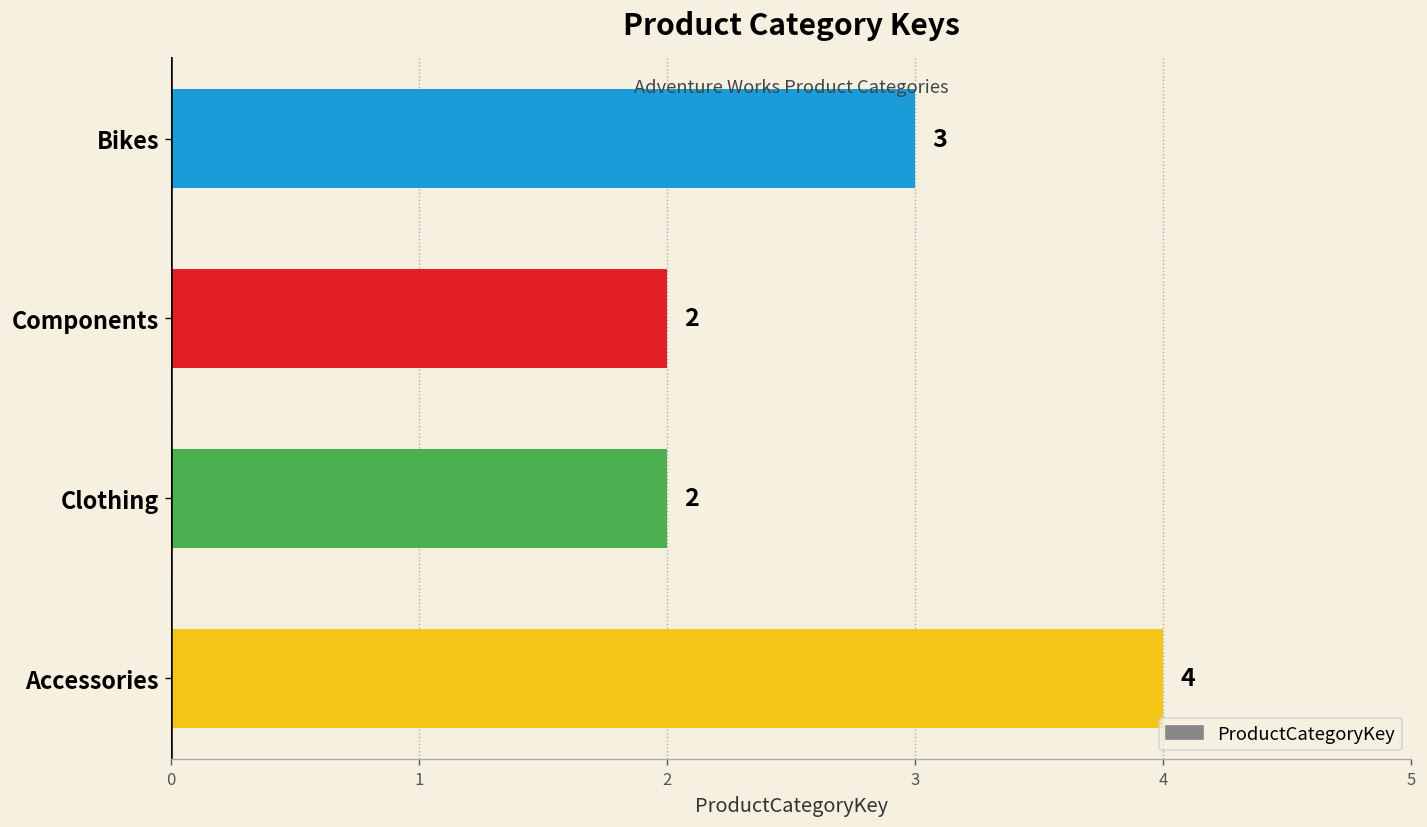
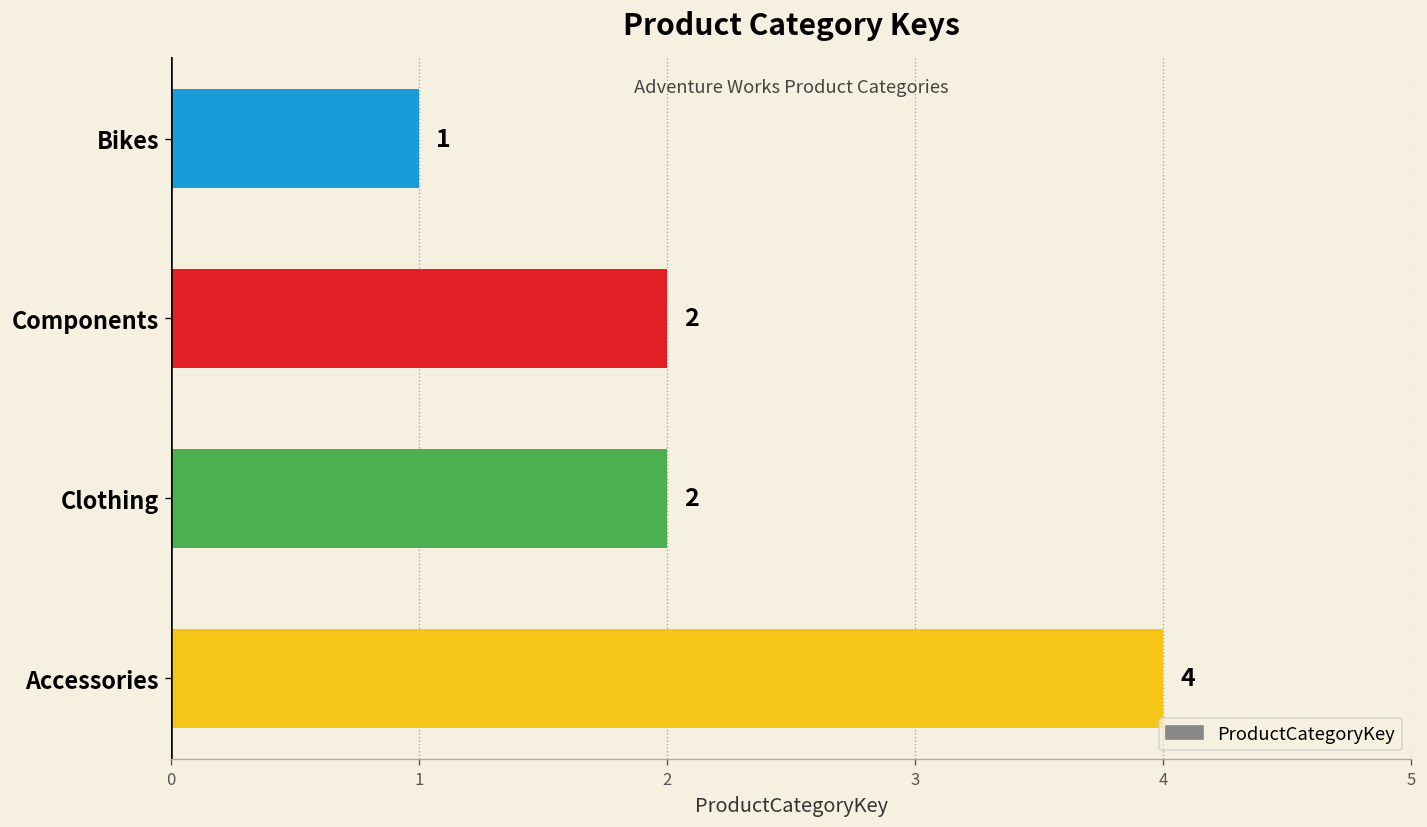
Bikes: 3 -> 1
